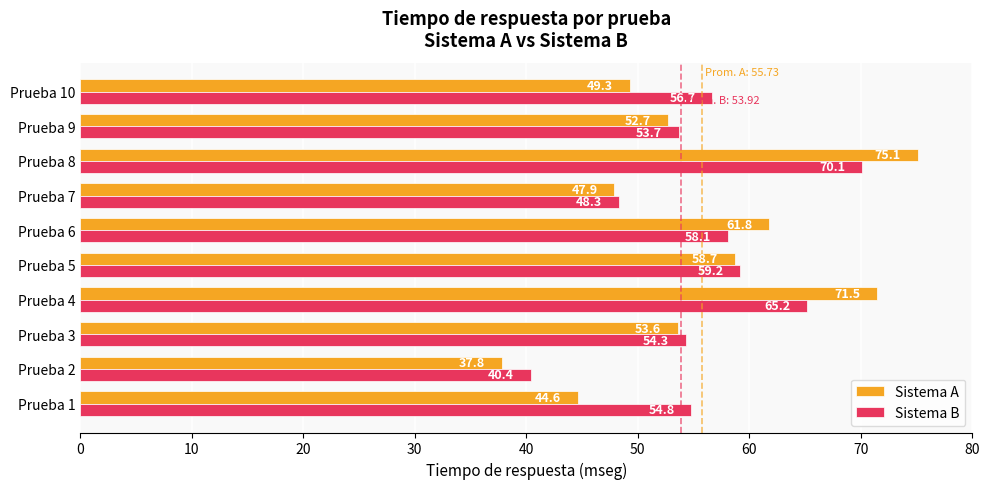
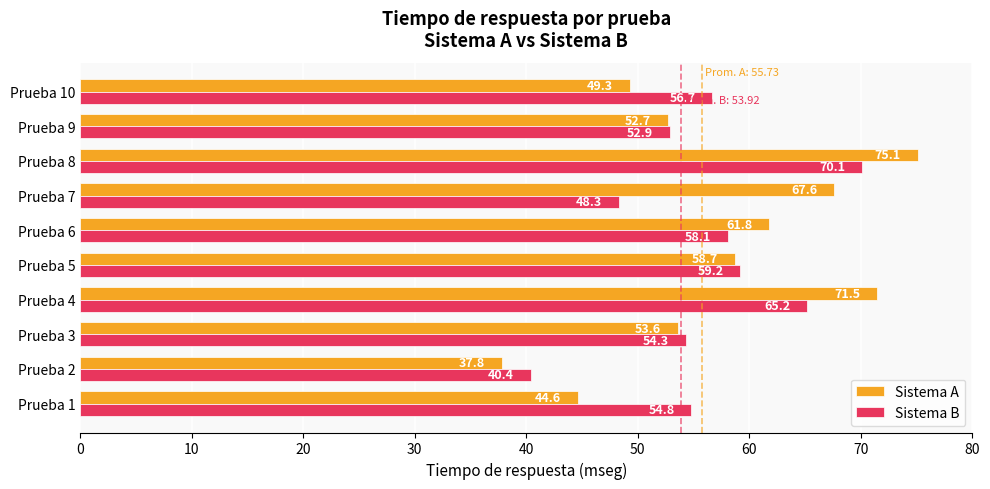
Sistema B, Prueba 9: 53.7 -> 52.9
Sistema A, Prueba 7: 47.9 -> 67.6
